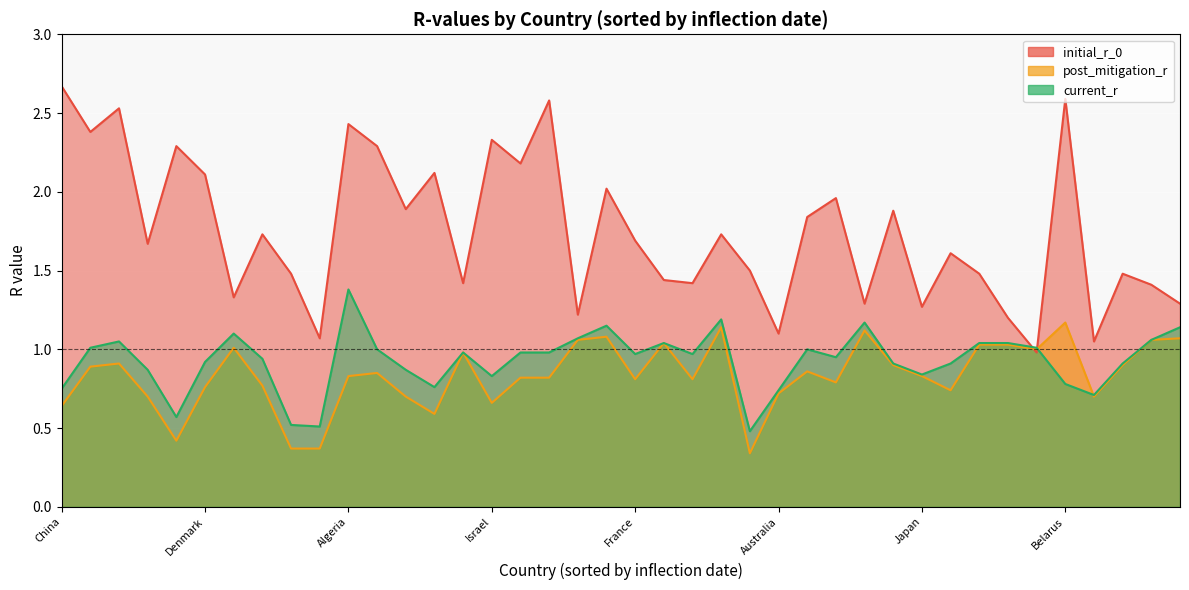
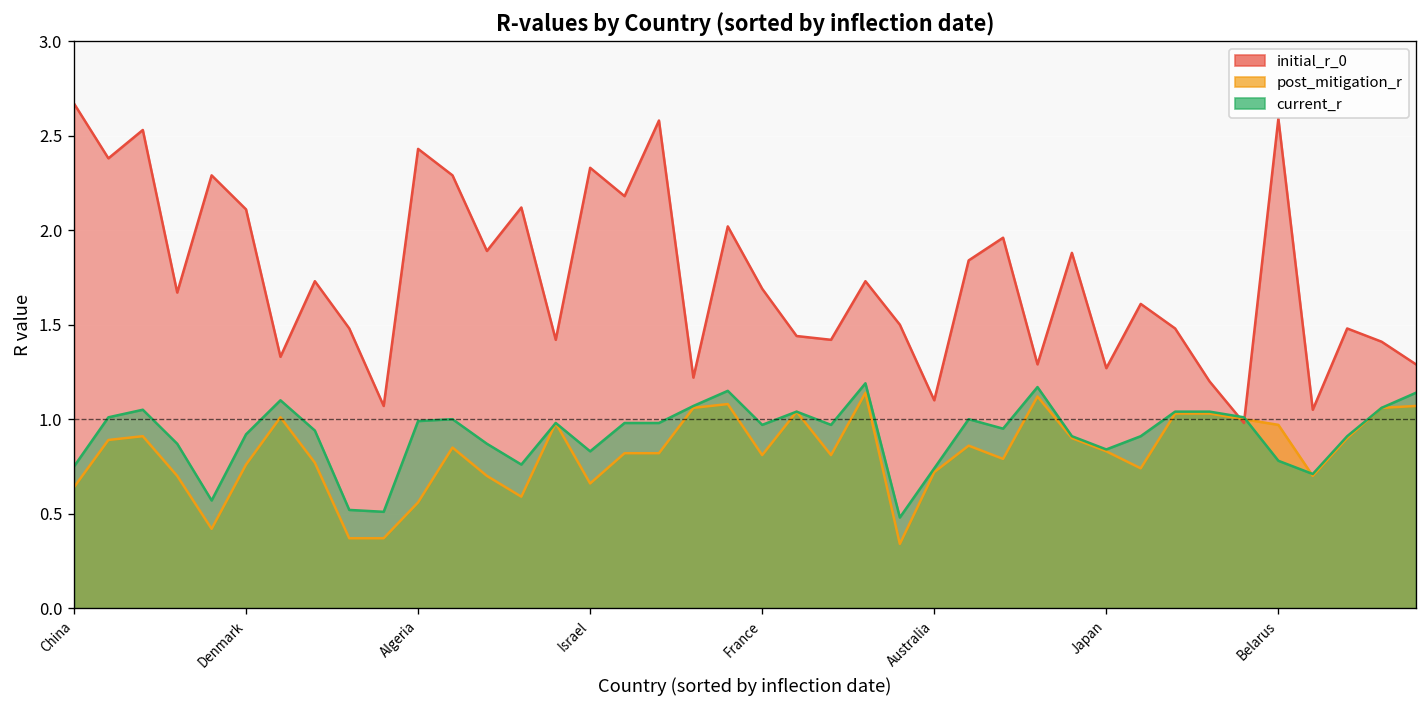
post_mitigation_r, Algeria: 0.83 -> 0.56
current_r, Algeria: 1.38 -> 0.99
post_mitigation_r, Belarus: 1.17 -> 0.97
